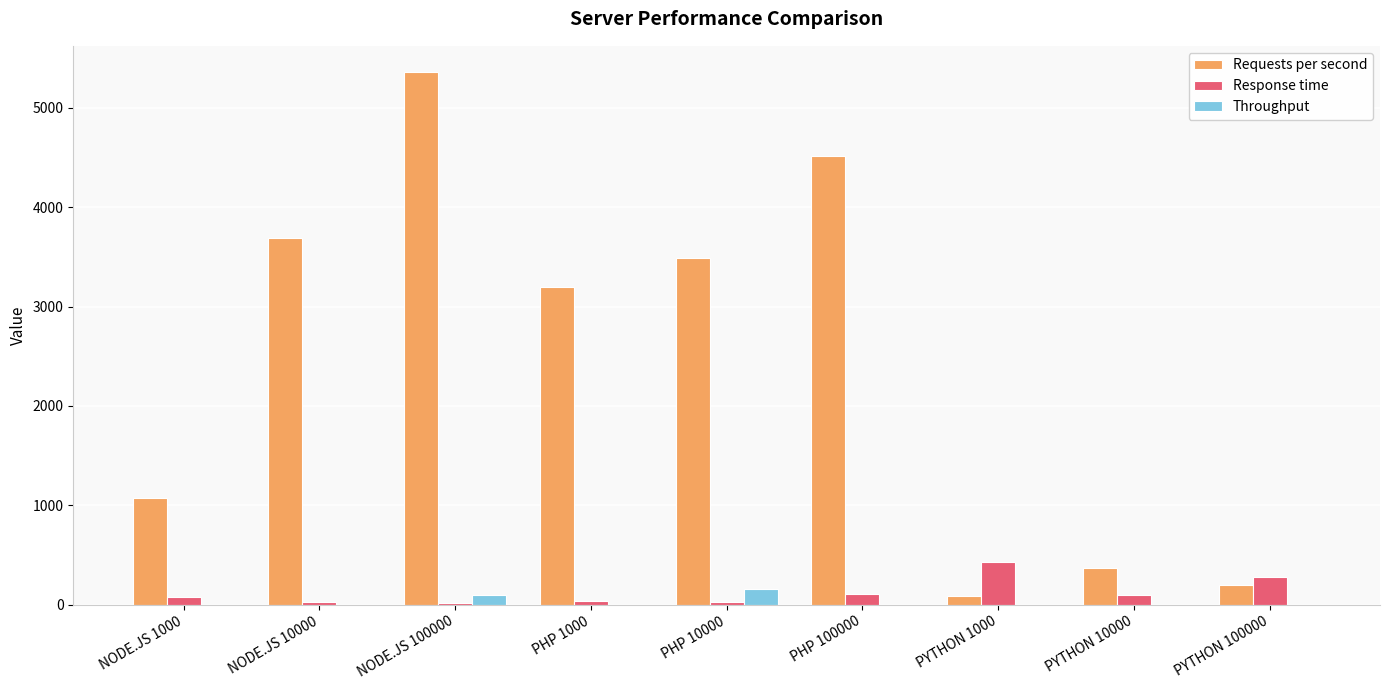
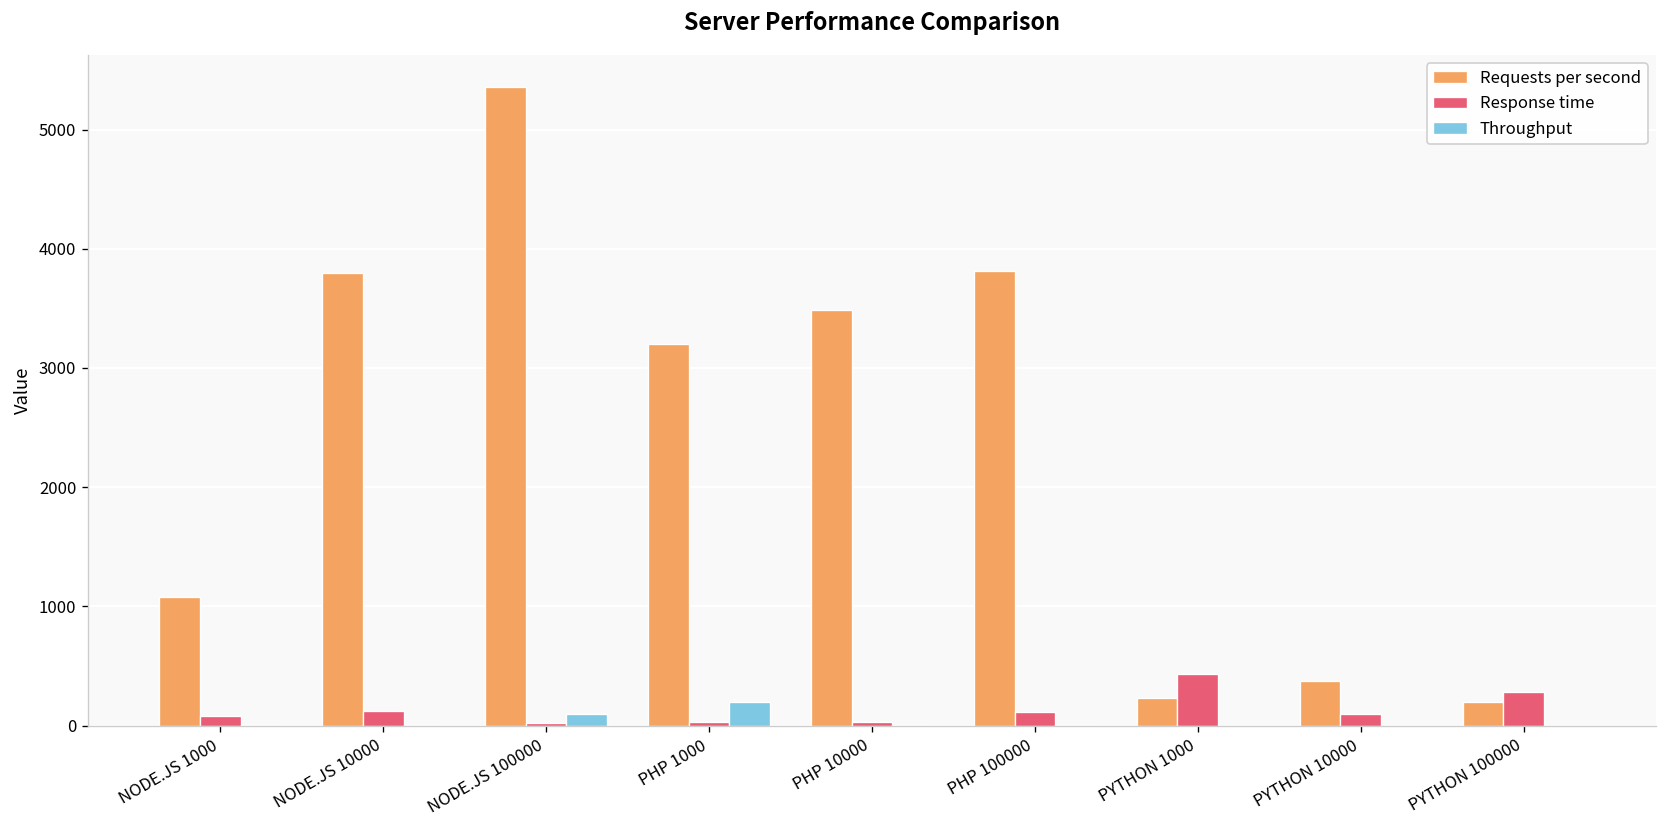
Requests per second, NODE.JS 10000: 3700 -> 3800
Response time, NODE.JS 10000: 0 -> 100
Throughput, PHP 1000: 0 -> 200
Throughput, PHP 10000: 200 -> 0
Requests per second, PHP 100000: 4500 -> 3800
Requests per second, PYTHON 1000: 100 -> 200
